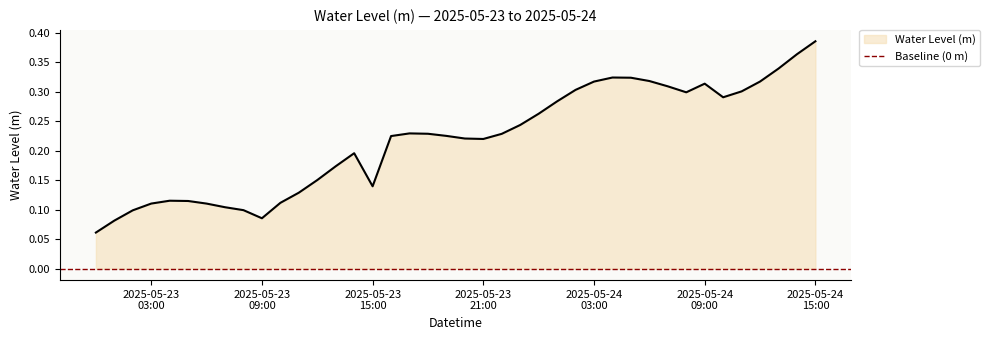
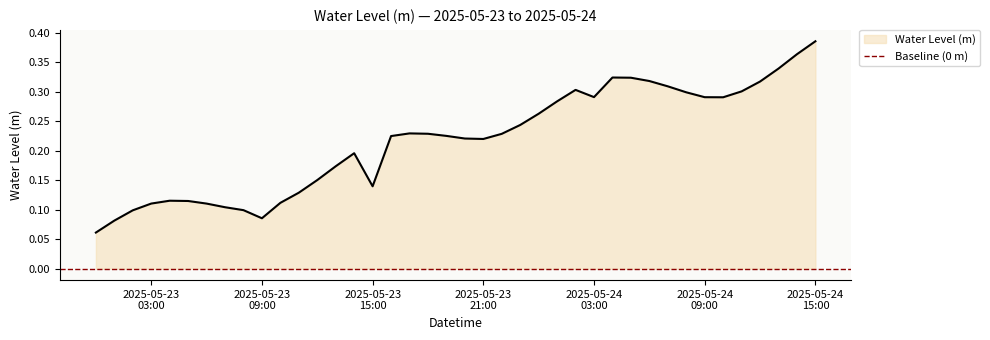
2025-05-24 03:00: 0.32 -> 0.29
2025-05-24 09:00: 0.31 -> 0.29
